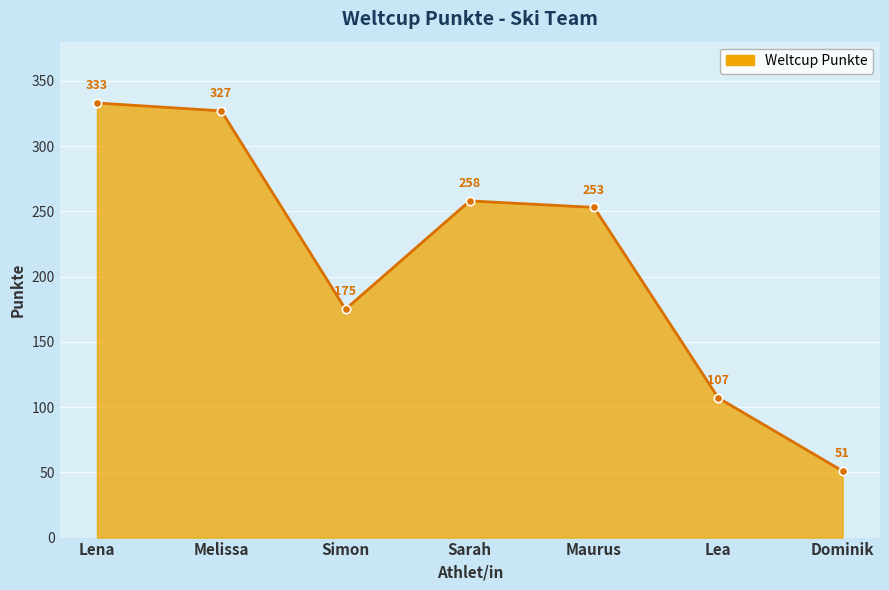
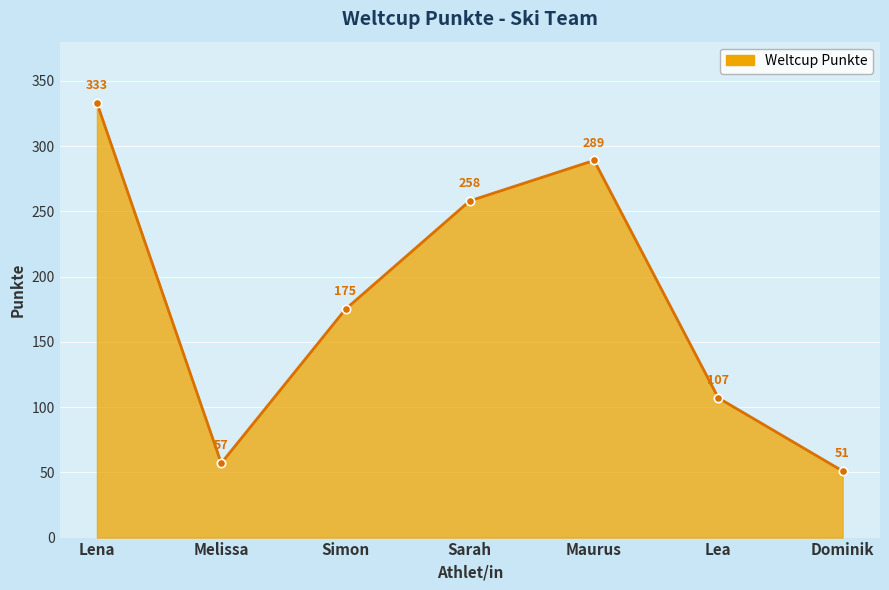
Melissa: 327 -> 57
Maurus: 253 -> 289
